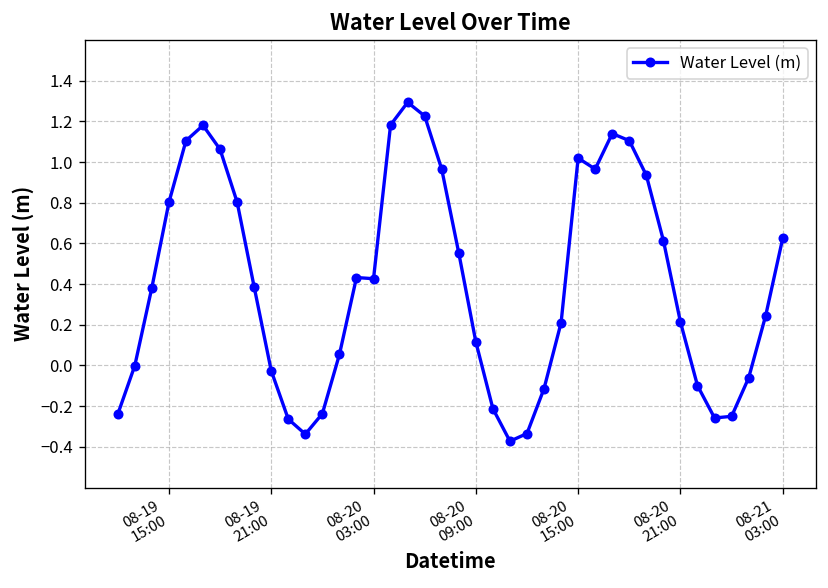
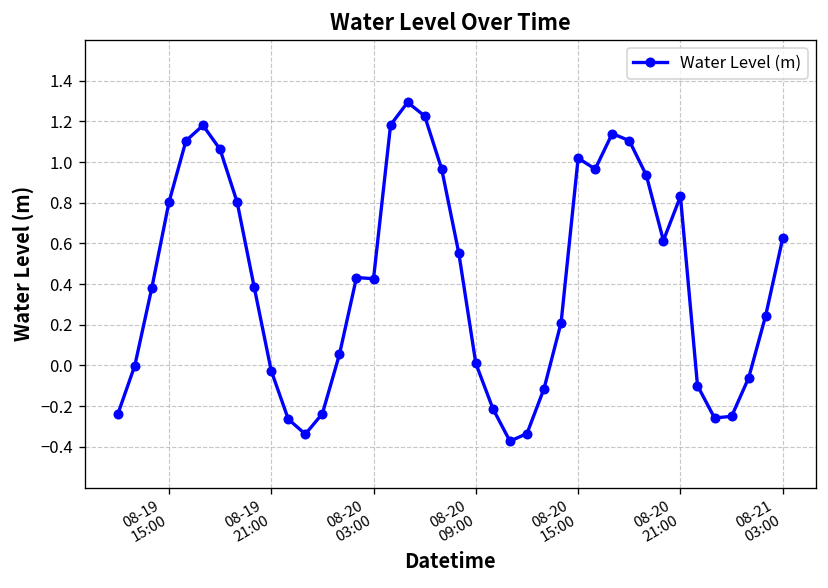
08-20 09:00: 0.12 -> 0.01
08-20 21:00: 0.21 -> 0.83
